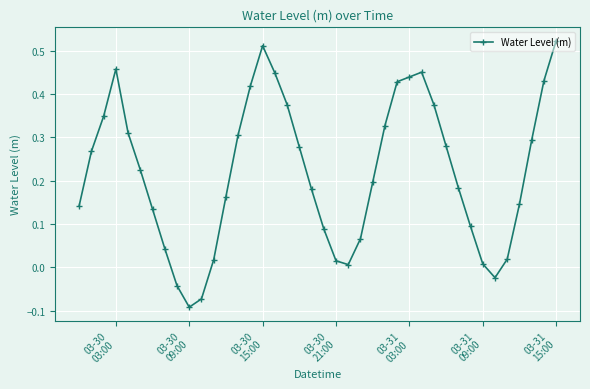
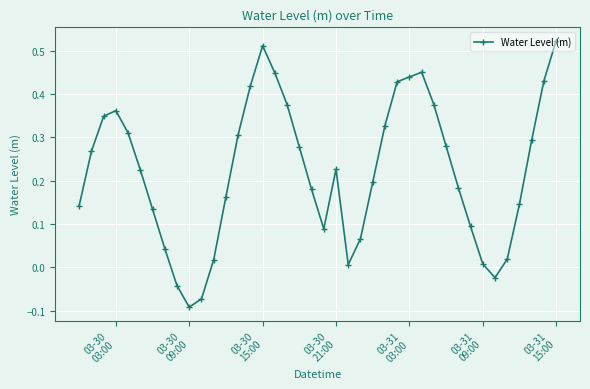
03-30 03:00: 0.46 -> 0.36
03-30 21:00: 0.01 -> 0.23
